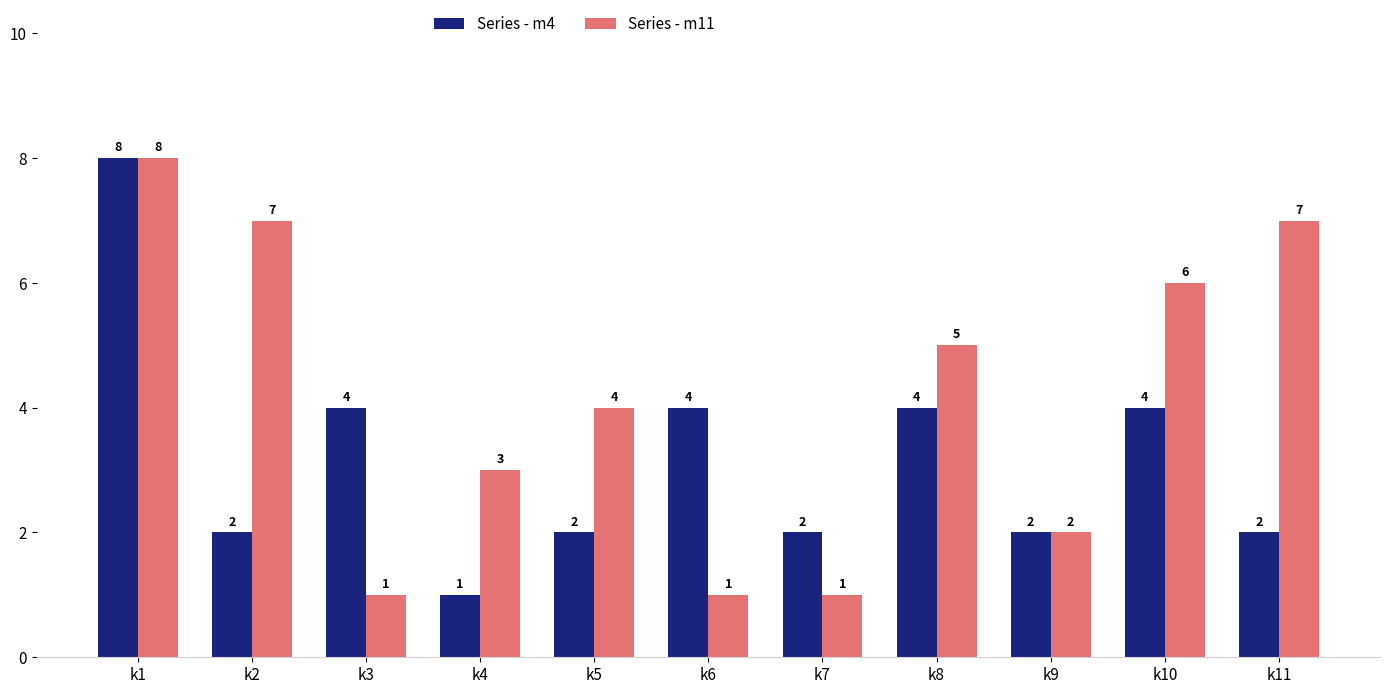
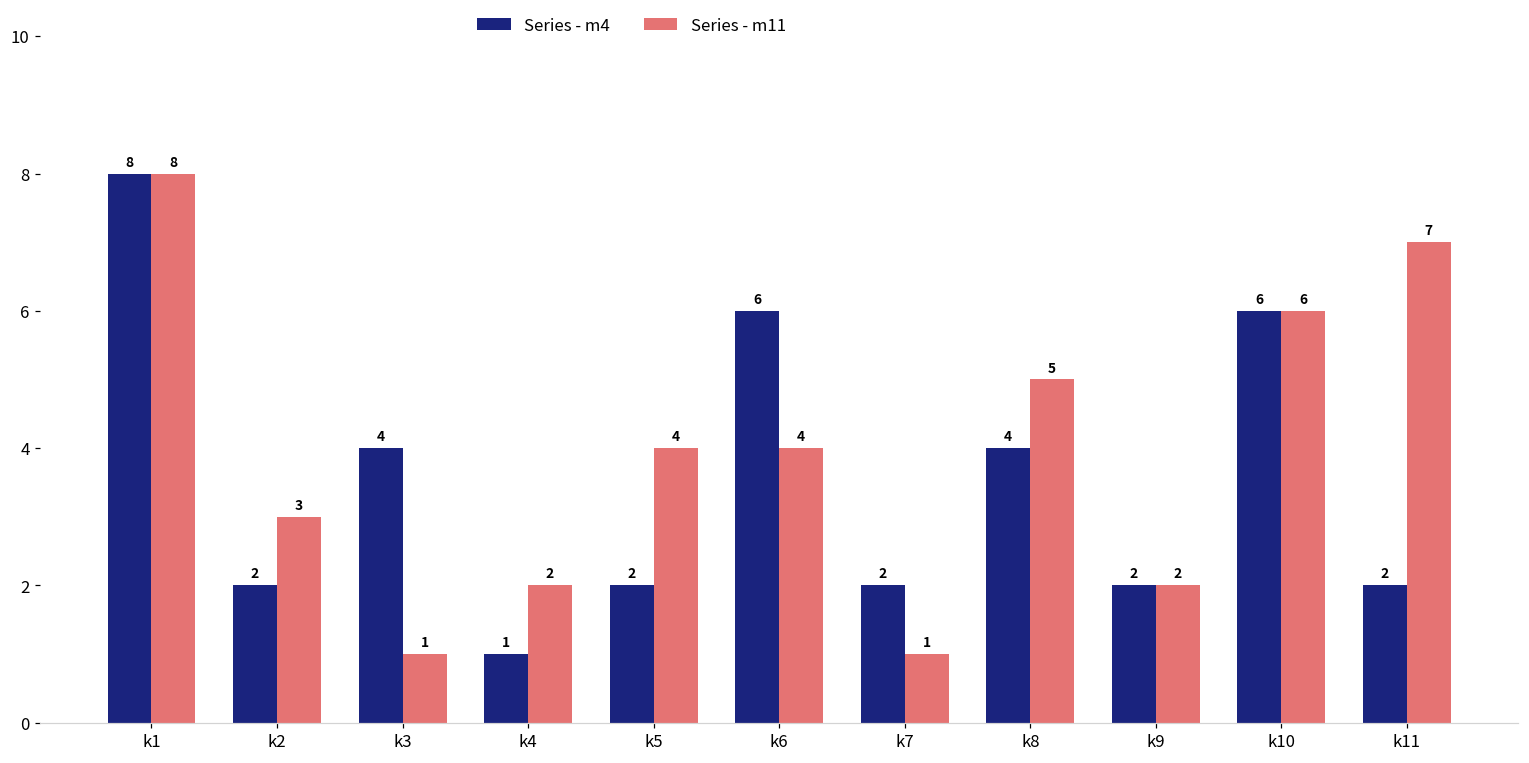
Series - m11, k2: 7 -> 3
Series - m11, k4: 3 -> 2
Series - m4, k6: 4 -> 6
Series - m11, k6: 1 -> 4
Series - m4, k10: 4 -> 6
